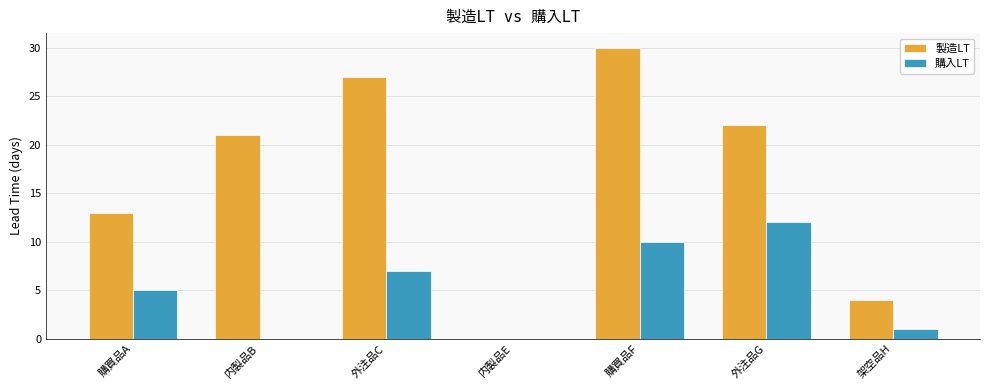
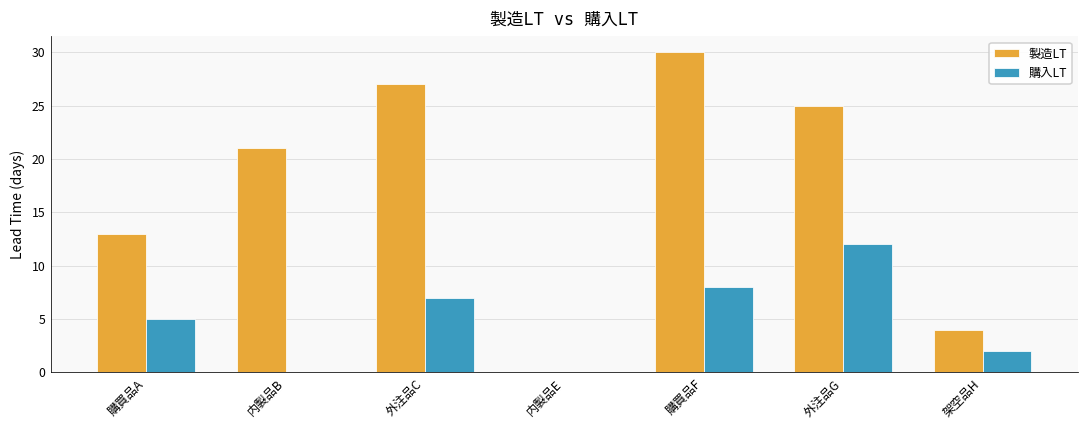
購入LT, 購買品F: 10 -> 8
製造LT, 外注品G: 22 -> 25
購入LT, 架空品H: 1 -> 2
